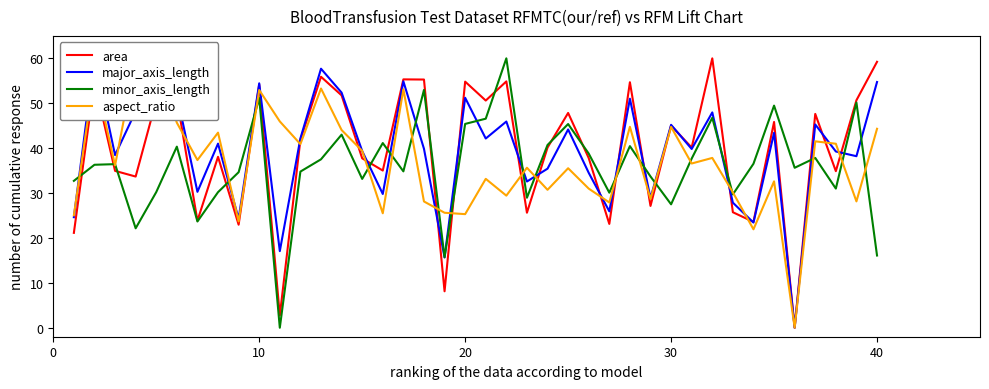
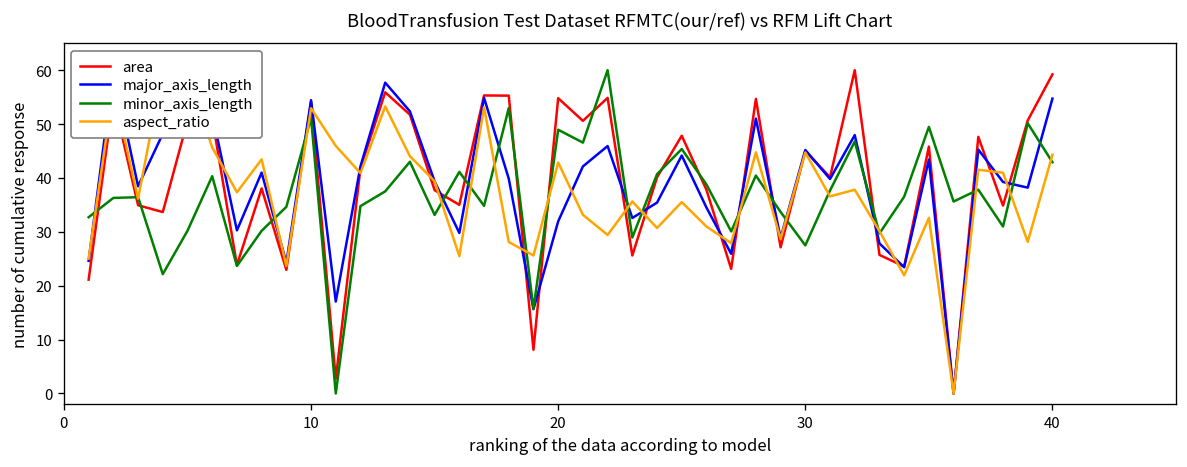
major_axis_length, 20: 51 -> 32
minor_axis_length, 20: 45 -> 49
aspect_ratio, 20: 25 -> 43
minor_axis_length, 40: 16 -> 43
